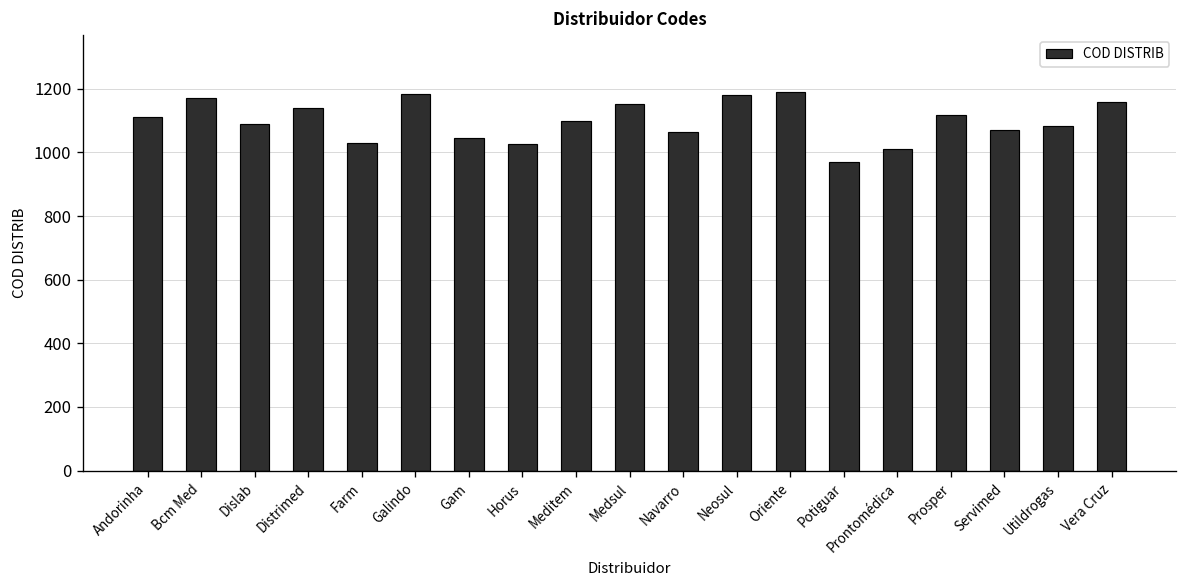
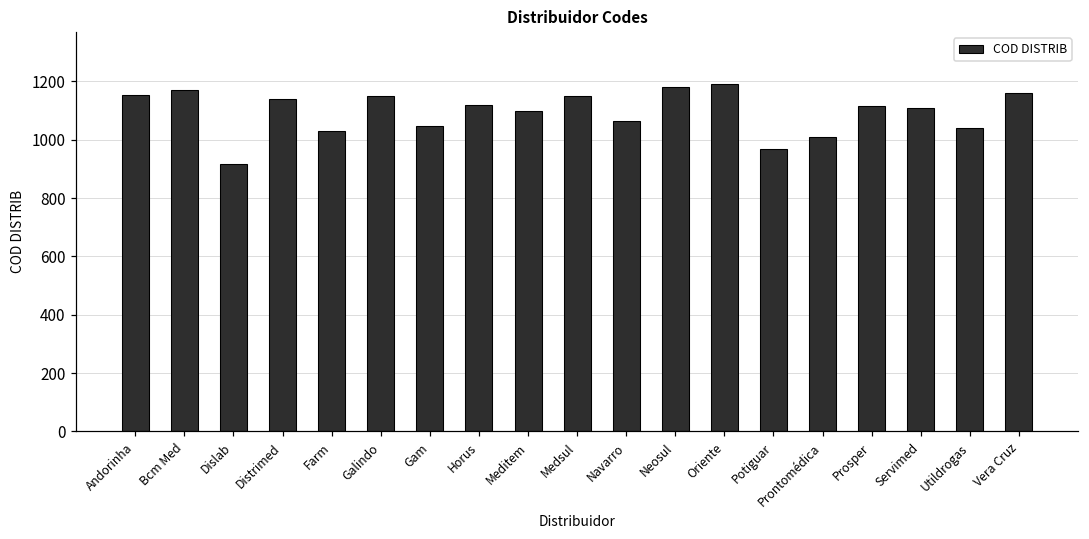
Andorinha: 1110 -> 1160
Dislab: 1090 -> 920
Galindo: 1180 -> 1150
Horus: 1030 -> 1120
Servimed: 1070 -> 1110
Utildrogas: 1080 -> 1040
